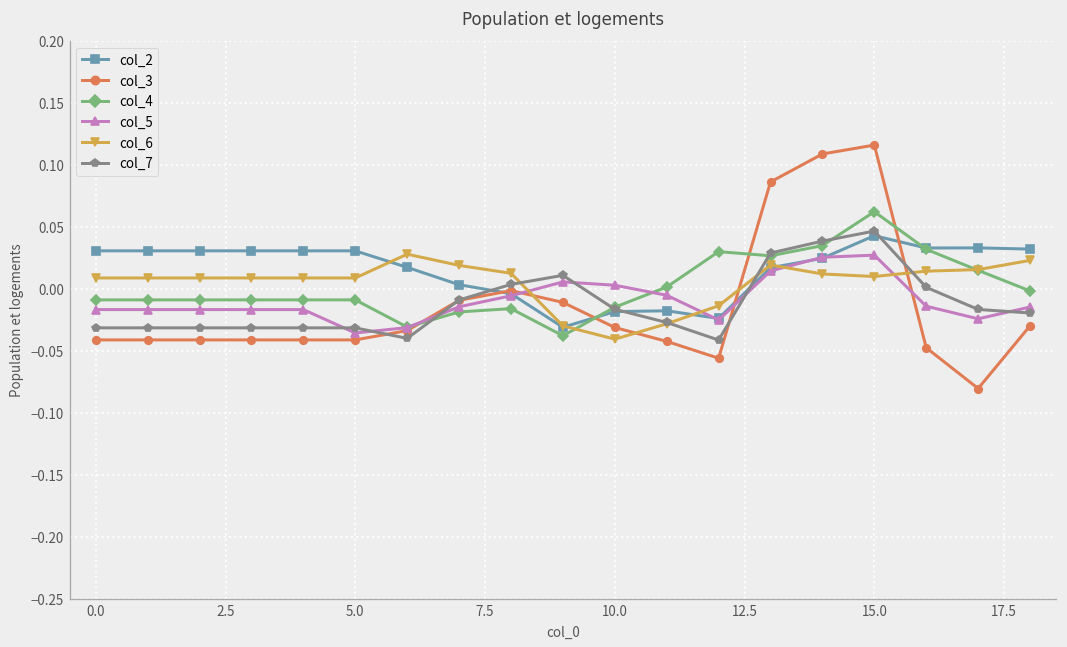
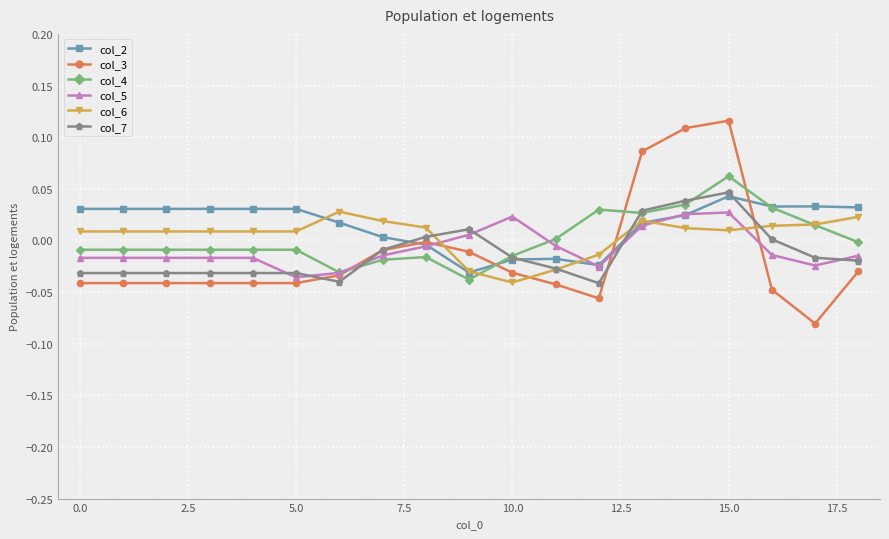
col_5, 10.0: 0.003 -> 0.023
